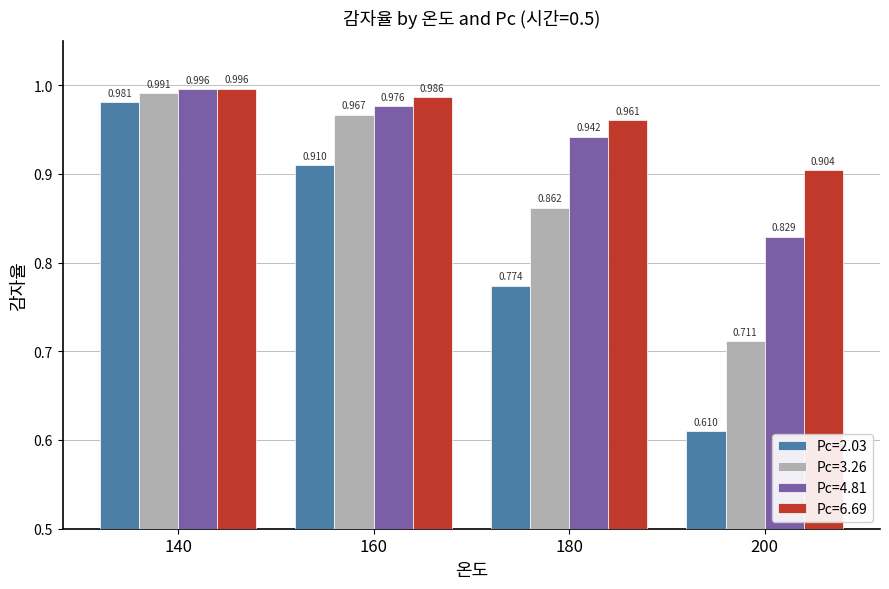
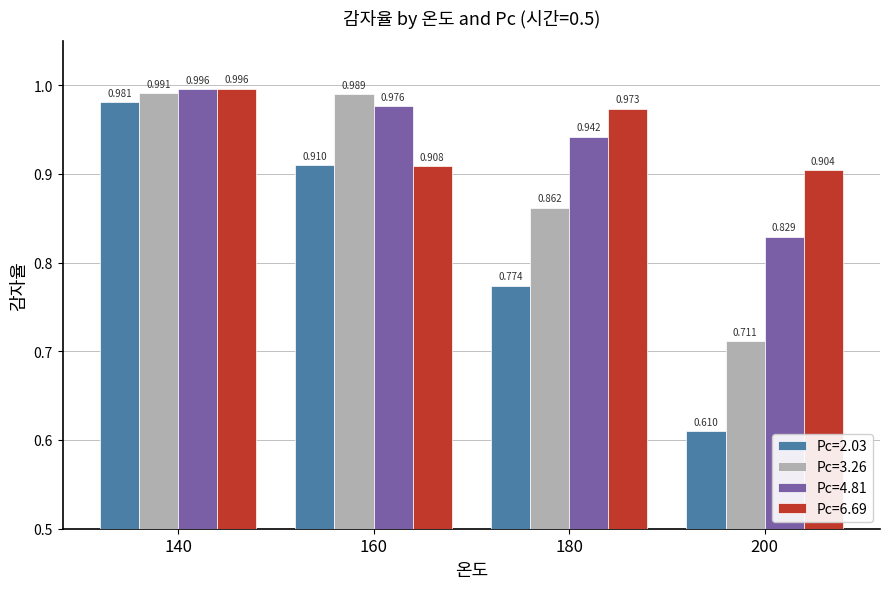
Pc=3.26, 160: 0.967 -> 0.989
Pc=6.69, 160: 0.986 -> 0.908
Pc=6.69, 180: 0.961 -> 0.973
